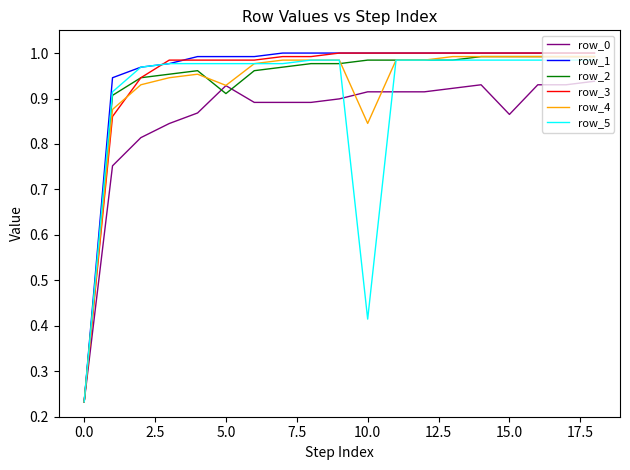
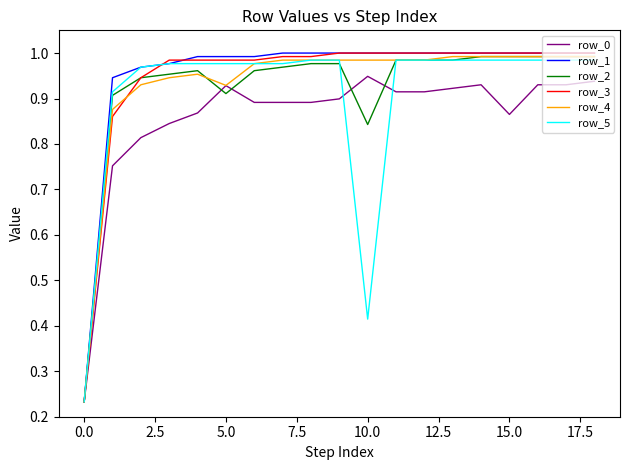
row_0, 10.0: 0.91 -> 0.95
row_2, 10.0: 0.98 -> 0.84
row_4, 10.0: 0.85 -> 0.98
